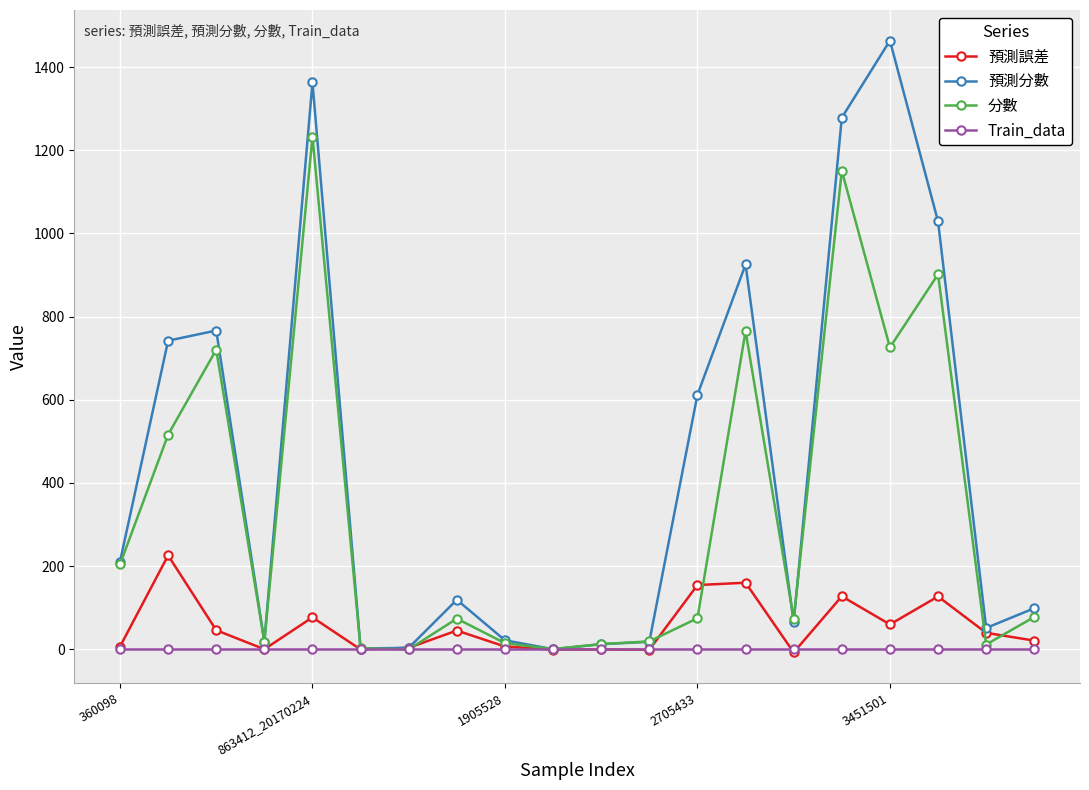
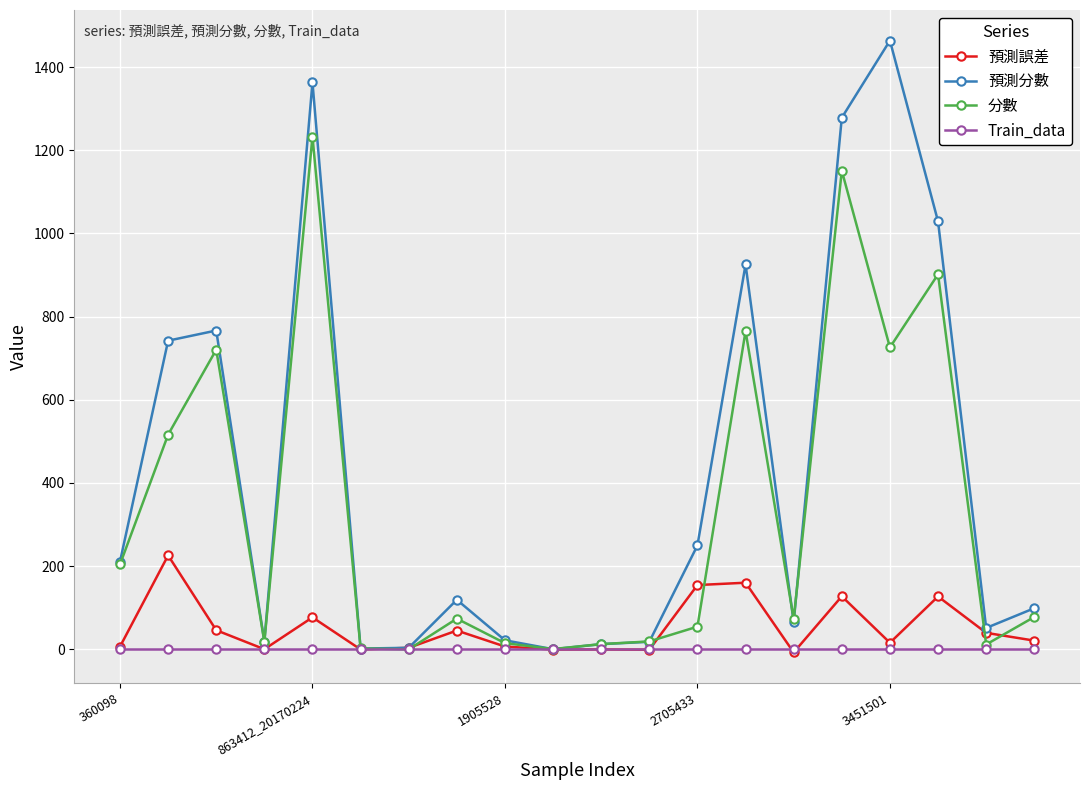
預測分數, 2705433: 610 -> 250
分數, 2705433: 70 -> 50
預測誤差, 3451501: 60 -> 20
